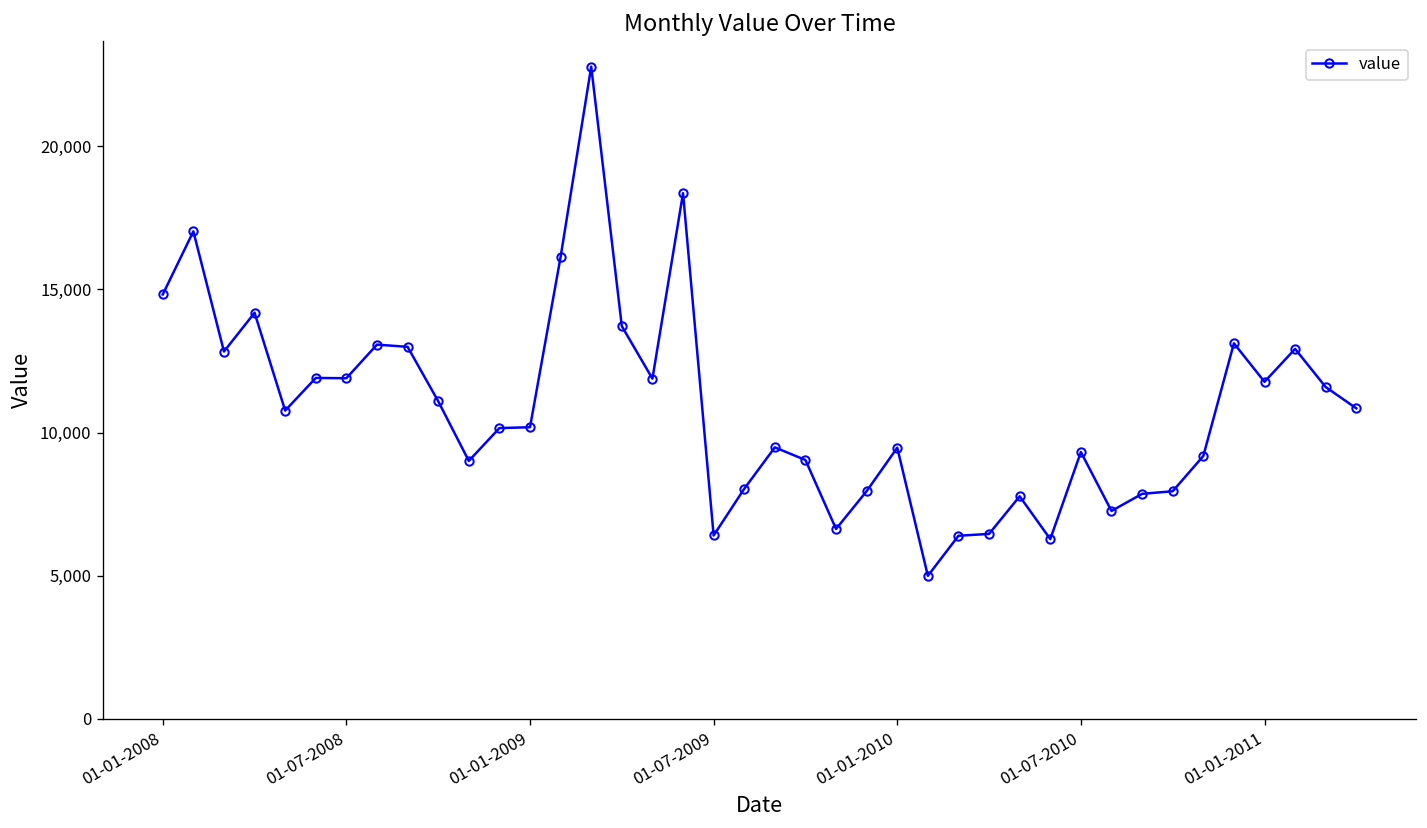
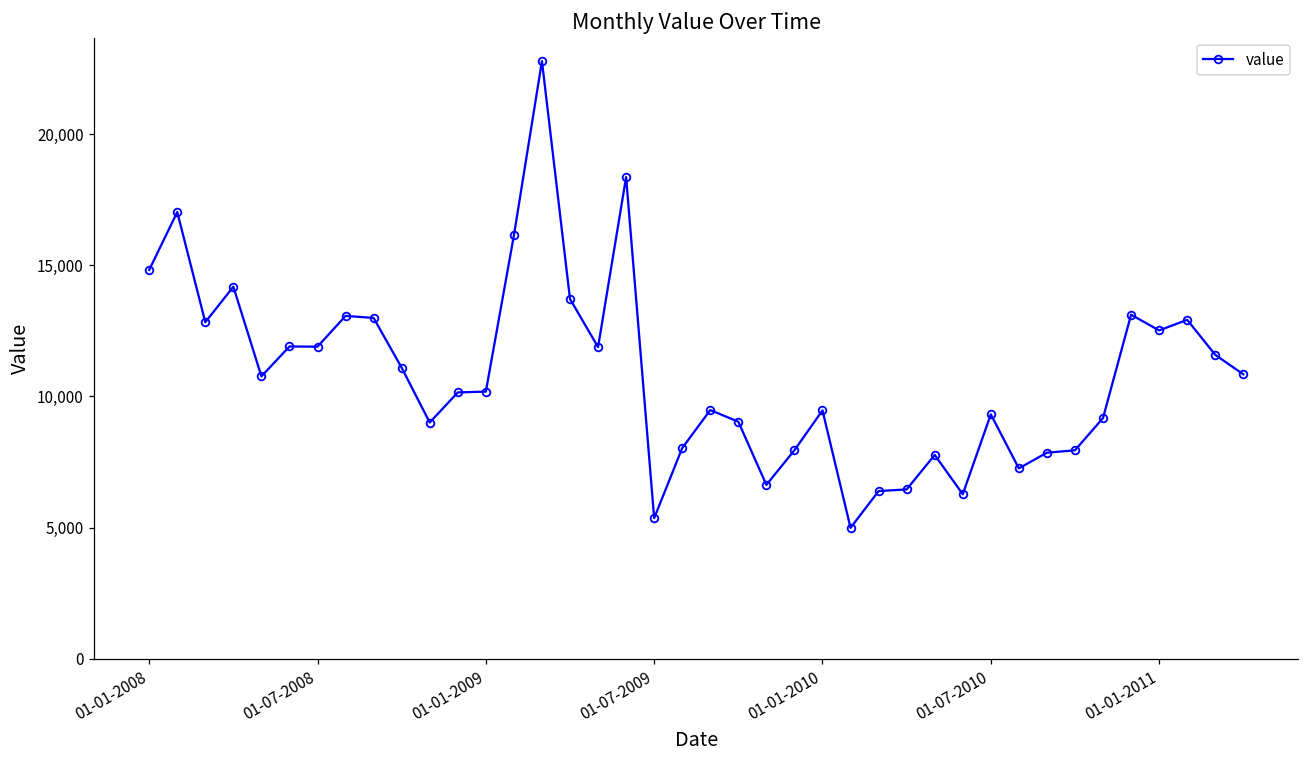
01-07-2009: 6,400 -> 5,400
01-01-2011: 11,800 -> 12,500
